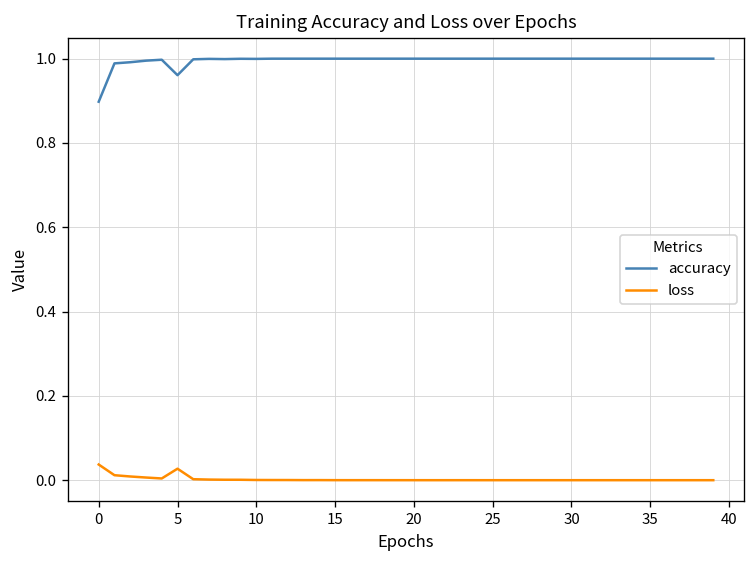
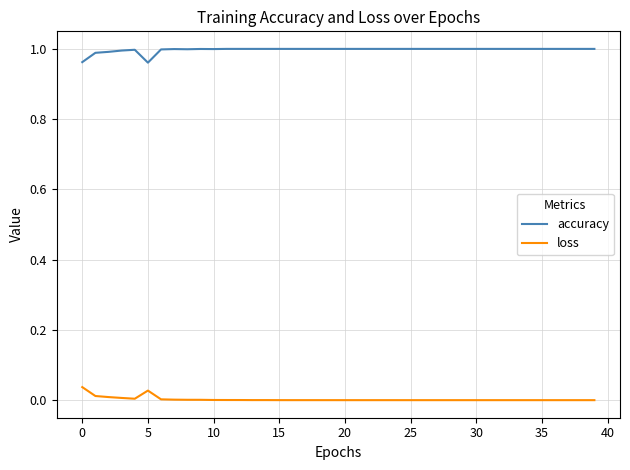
accuracy, 0: 0.90 -> 0.96
